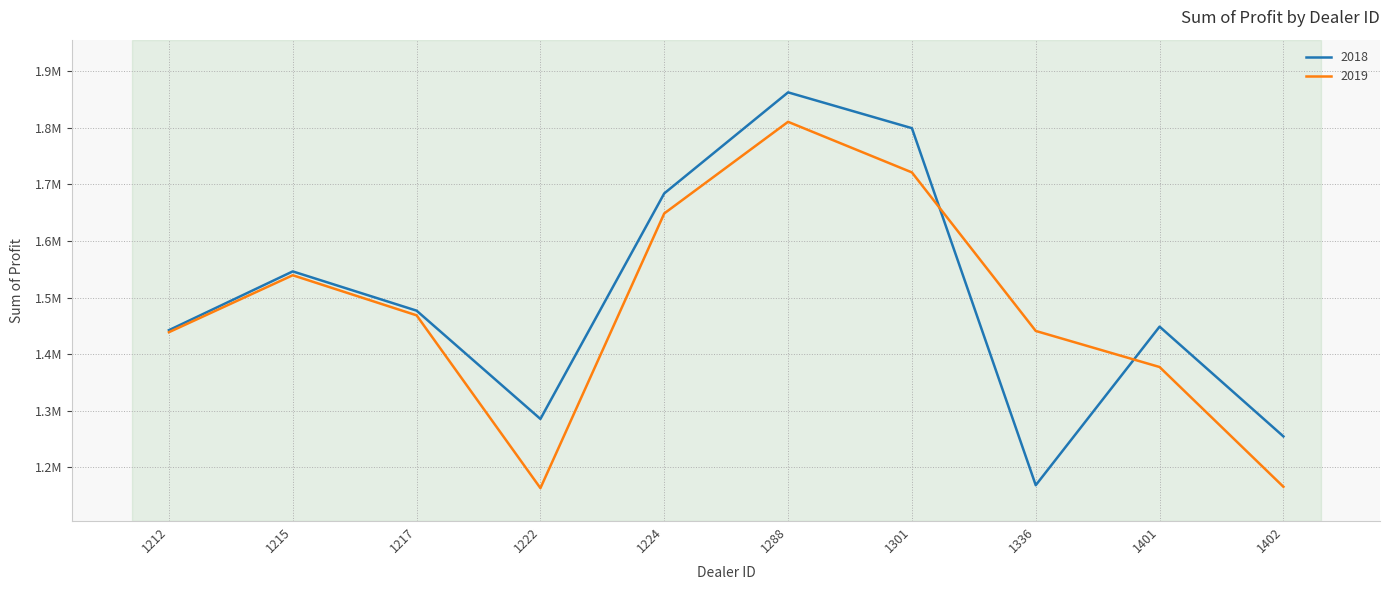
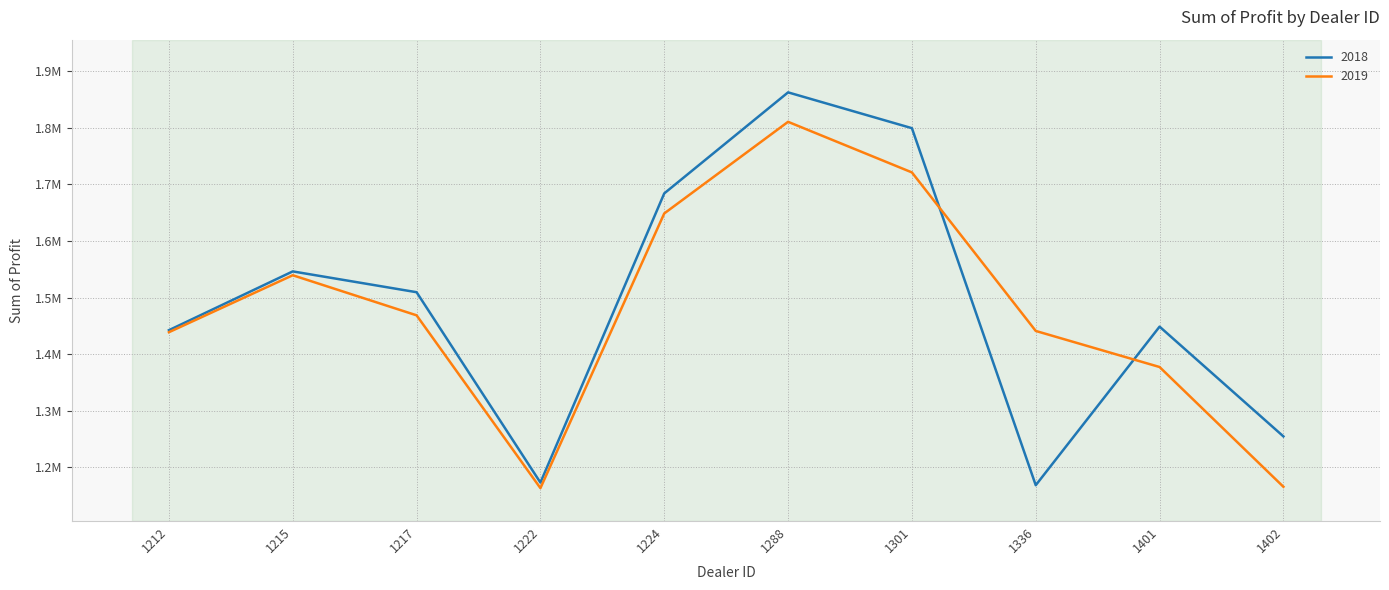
2018, 1217: 1480000 -> 1510000
2018, 1222: 1290000 -> 1170000
